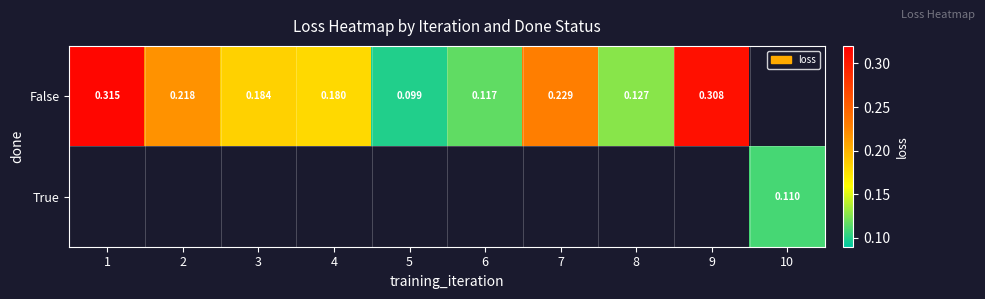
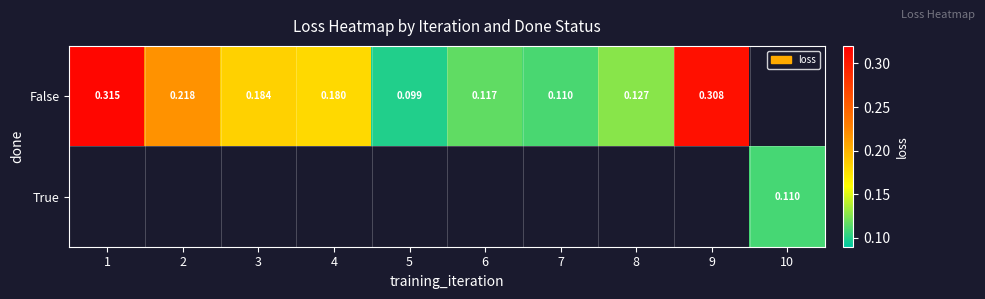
False, 7: 0.229 -> 0.110
